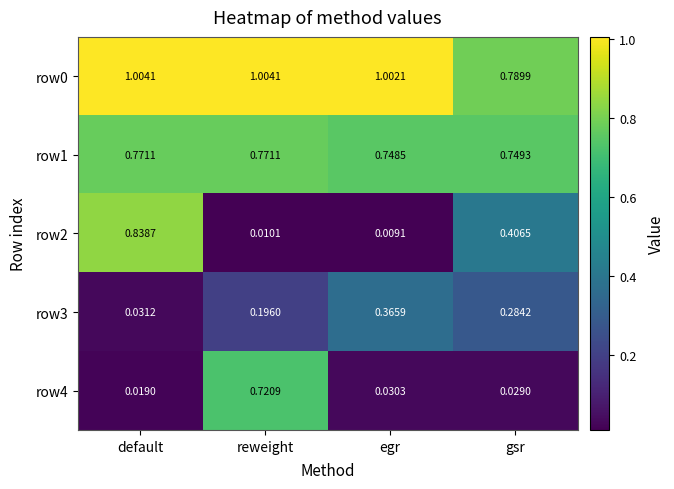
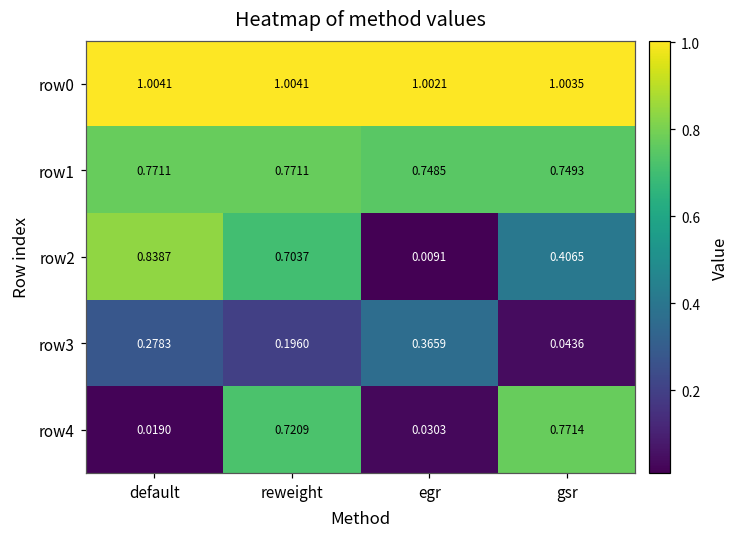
row0, gsr: 0.7899 -> 1.0035
row2, reweight: 0.0101 -> 0.7037
row3, default: 0.0312 -> 0.2783
row3, gsr: 0.2842 -> 0.0436
row4, gsr: 0.0290 -> 0.7714
